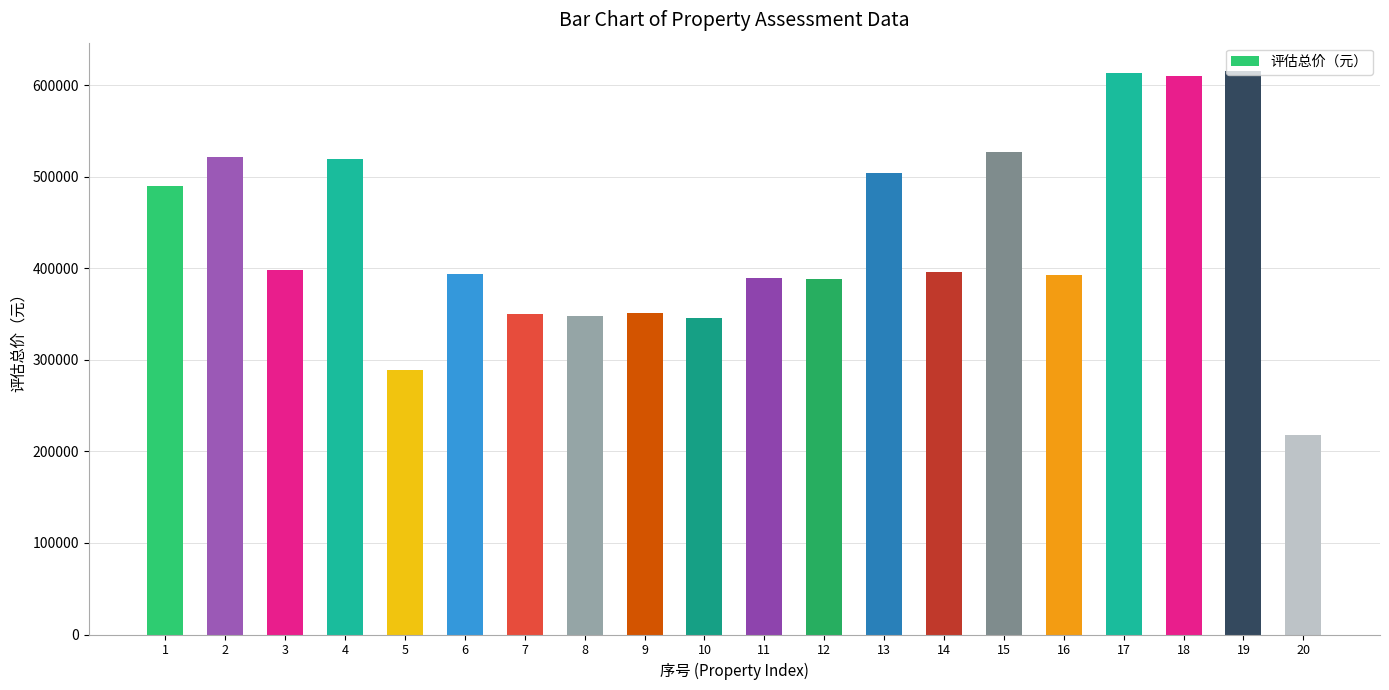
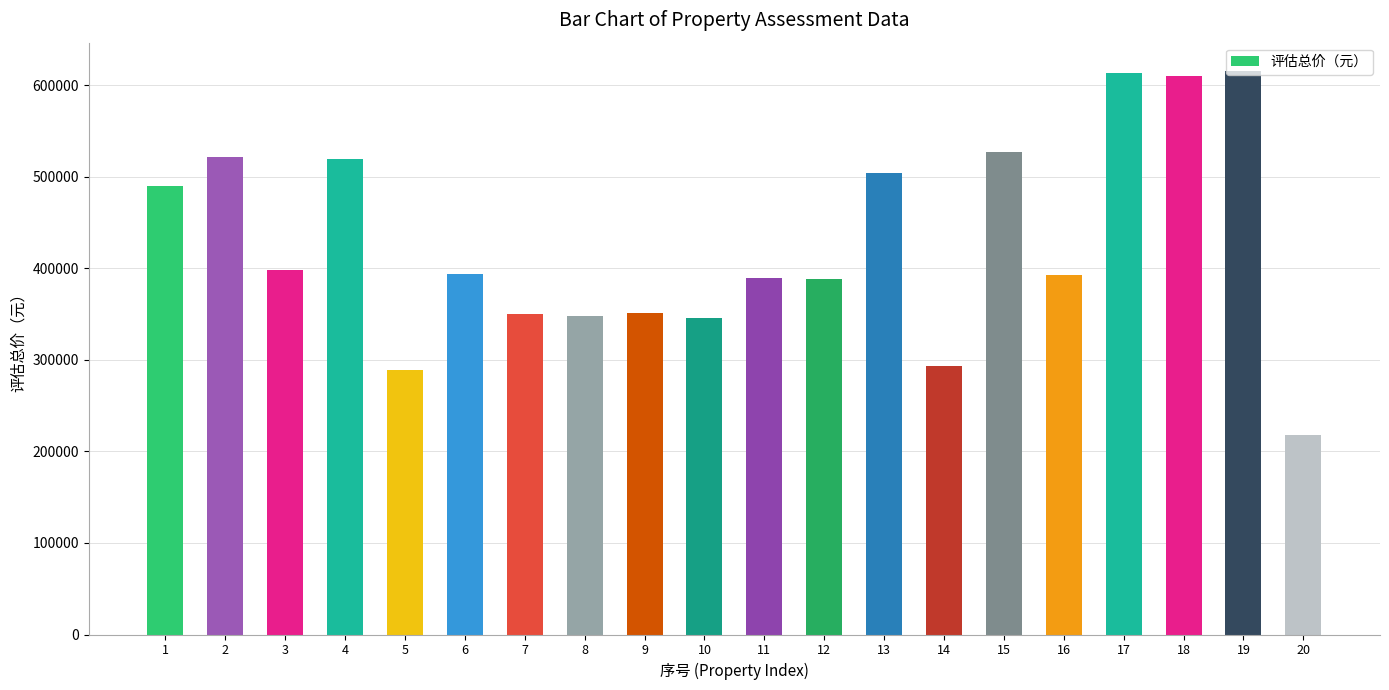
14: 400000 -> 290000
